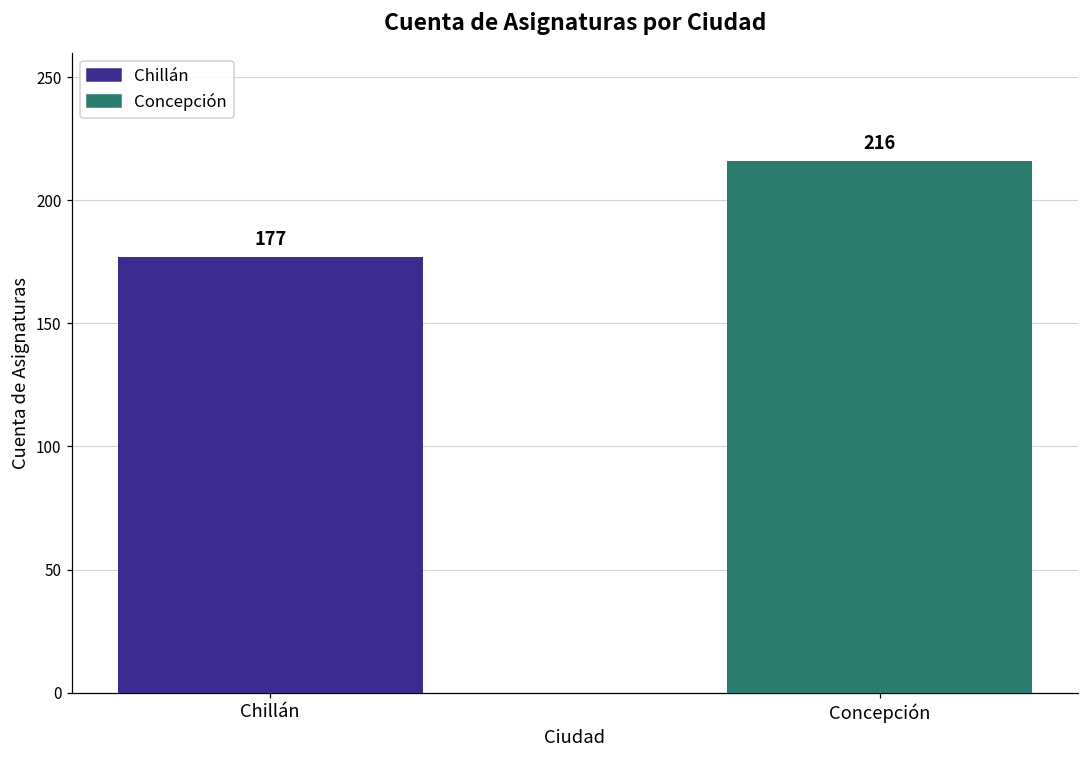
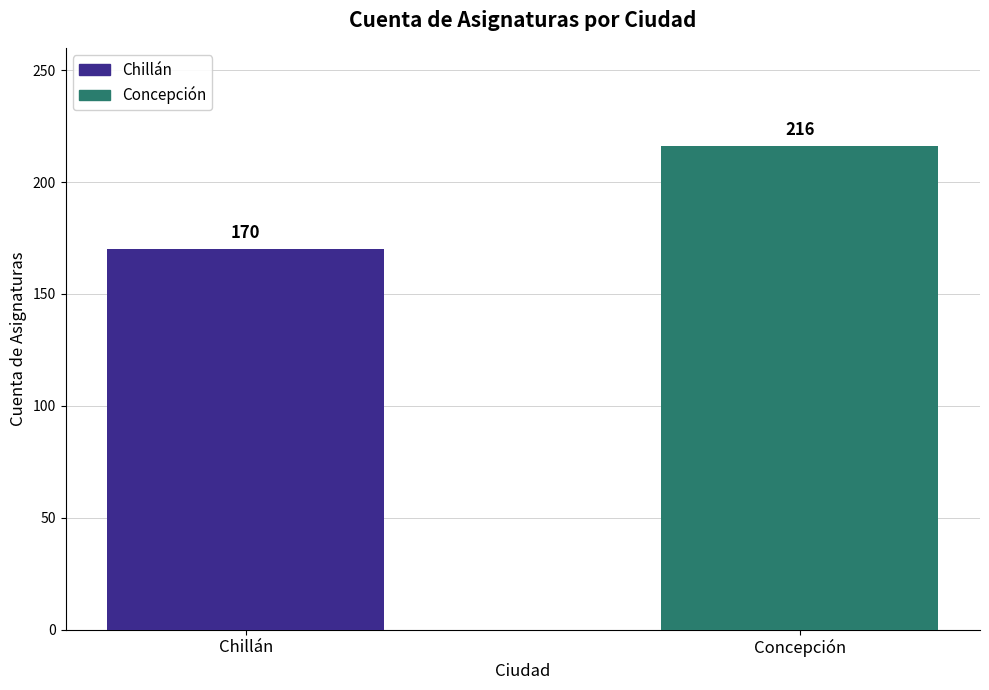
Chillán: 177 -> 170
